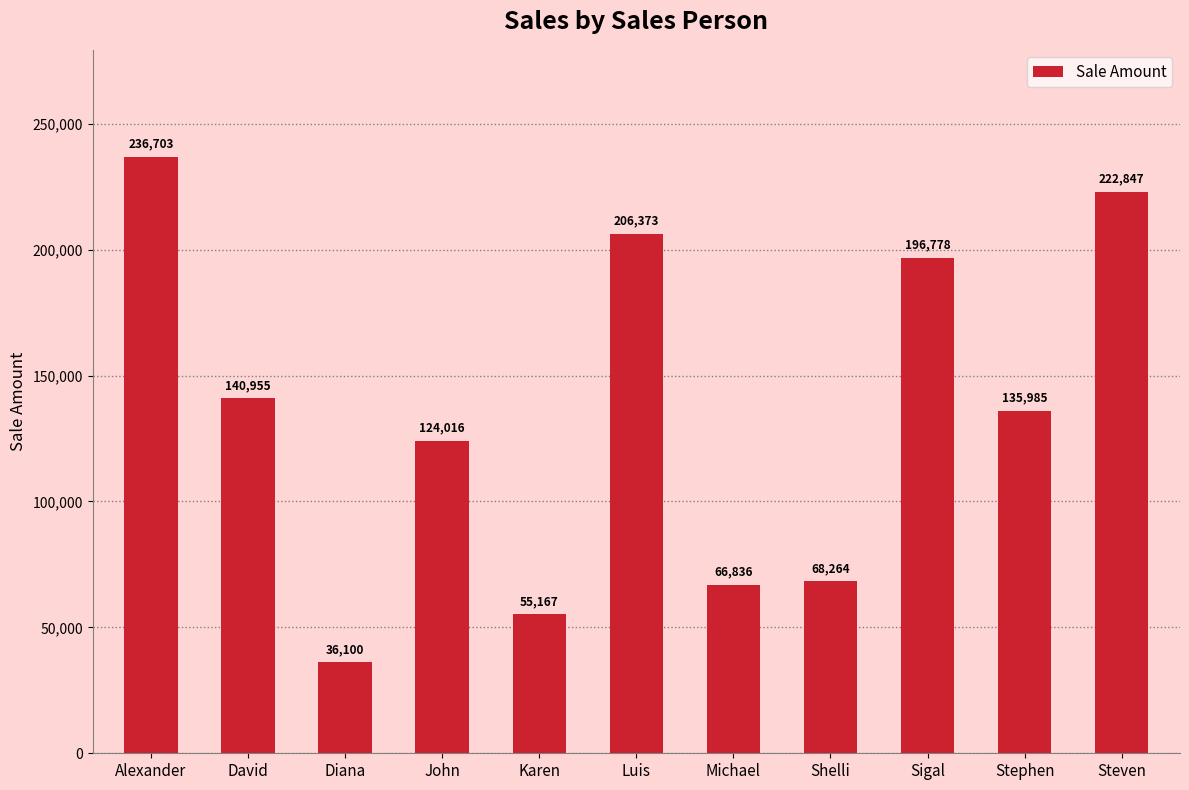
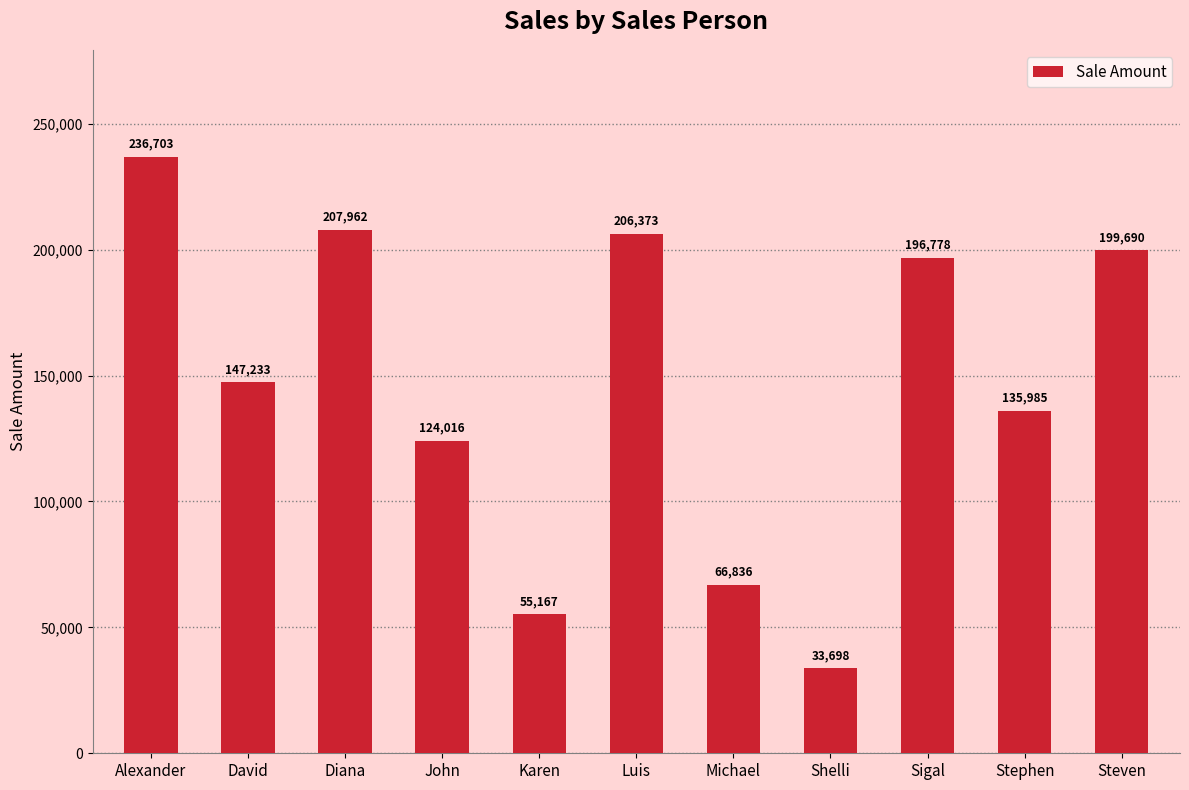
David: 140,955 -> 147,233
Diana: 36,100 -> 207,962
Shelli: 68,264 -> 33,698
Steven: 222,847 -> 199,690
